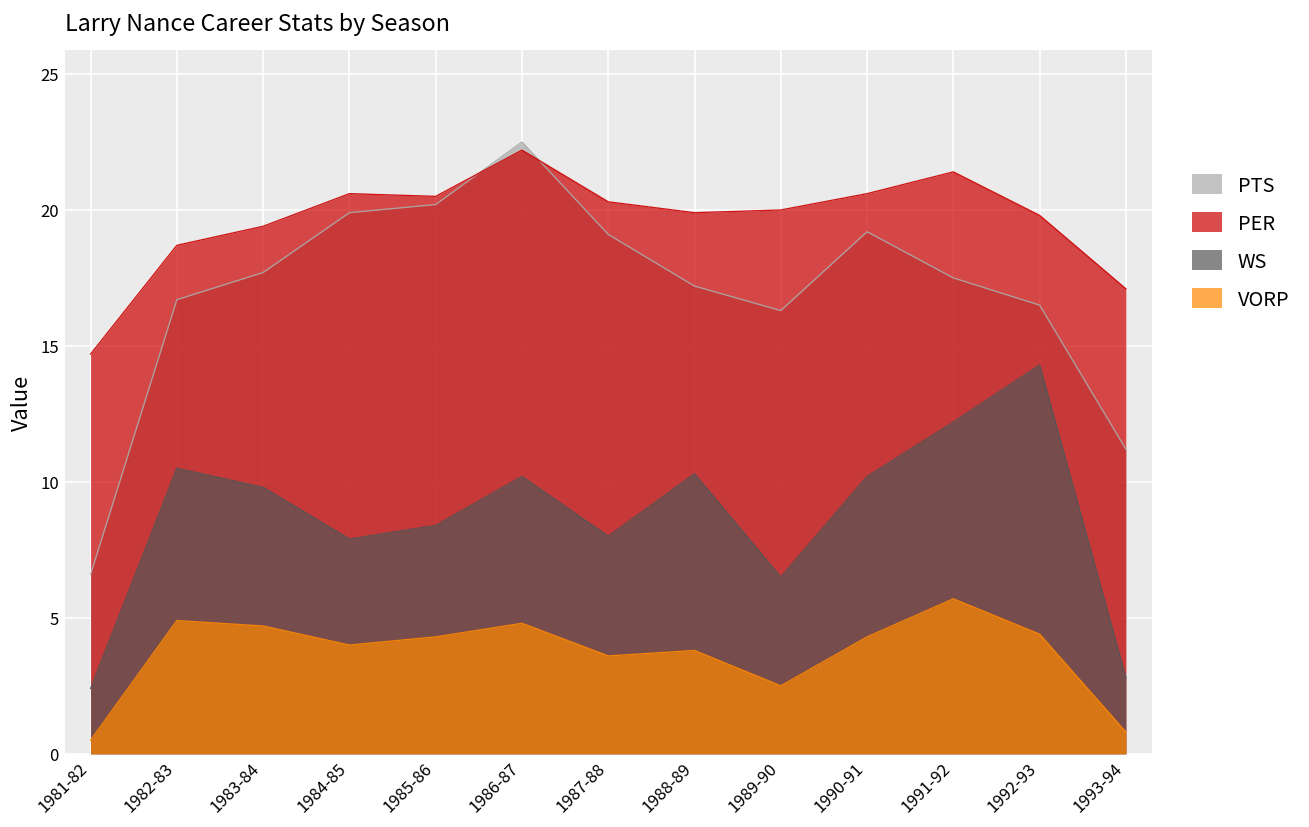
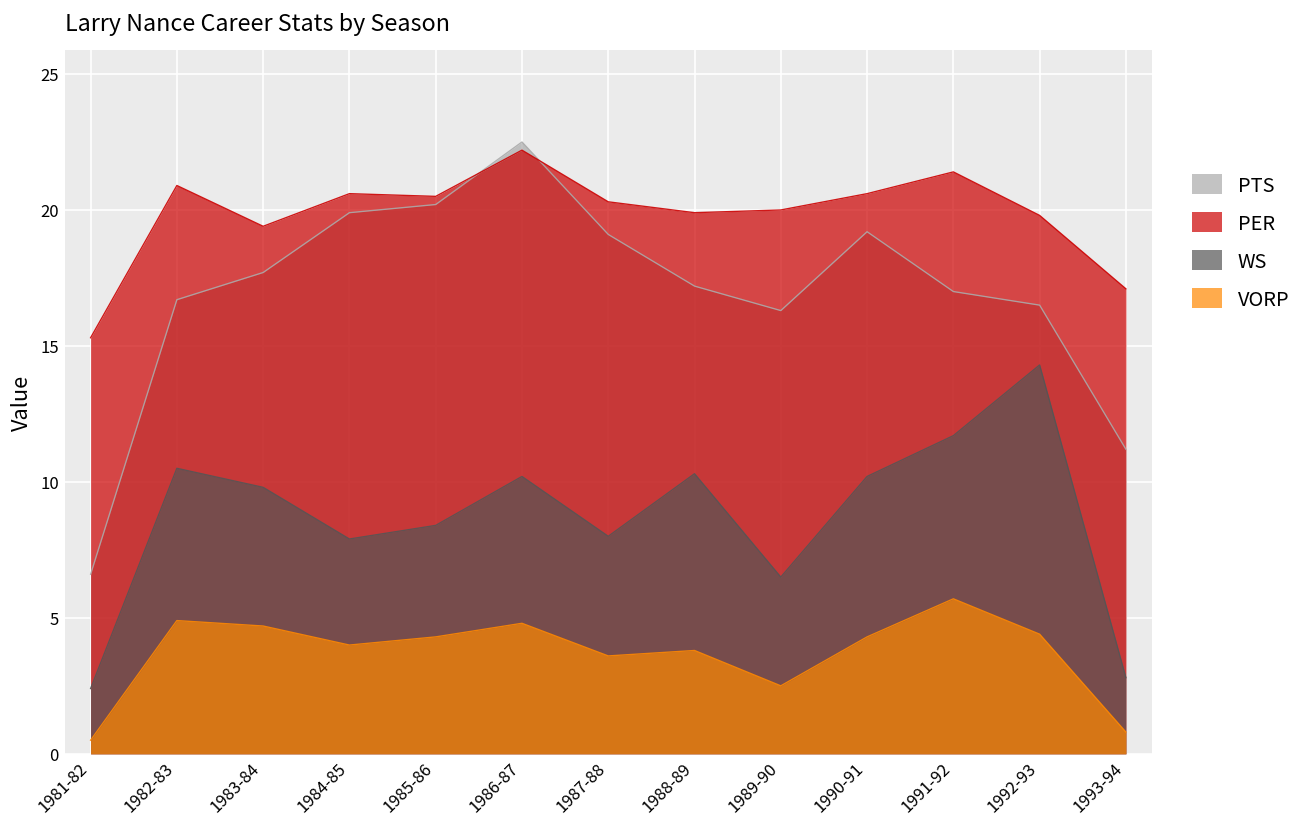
PER, 1981-82: 14.7 -> 15.3
PER, 1982-83: 18.7 -> 20.9
PTS, 1991-92: 17.5 -> 17.0
WS, 1991-92: 12.2 -> 11.7
